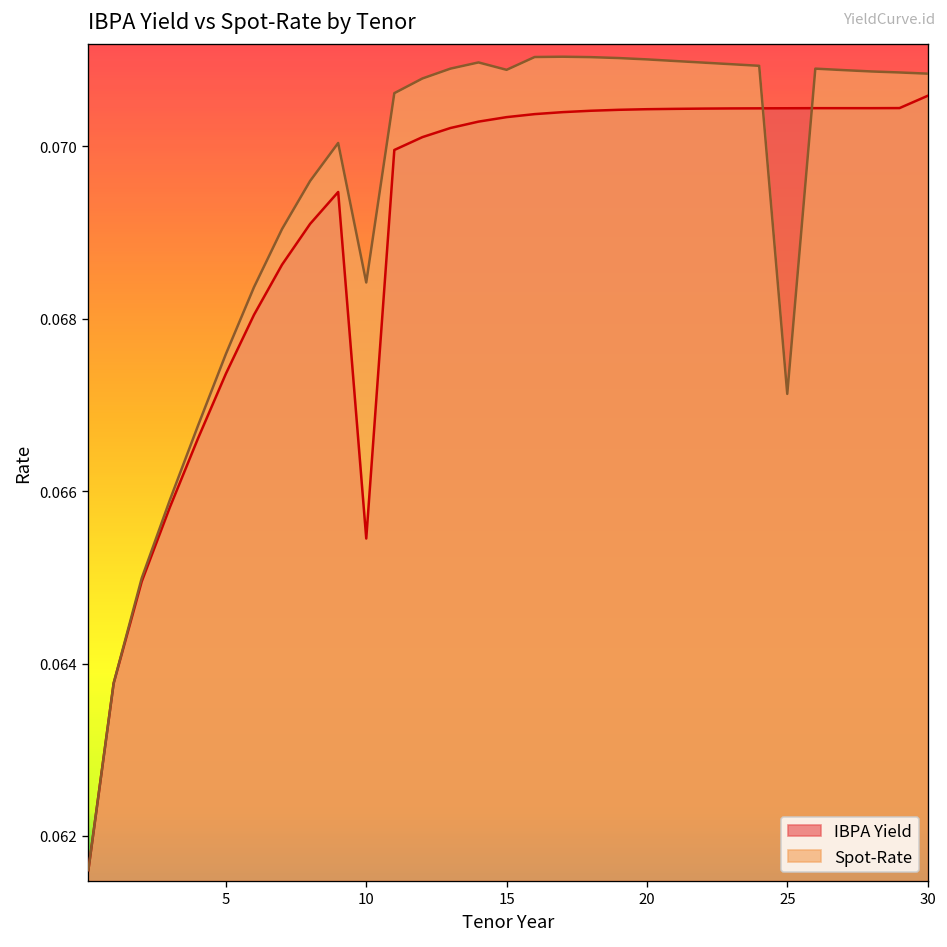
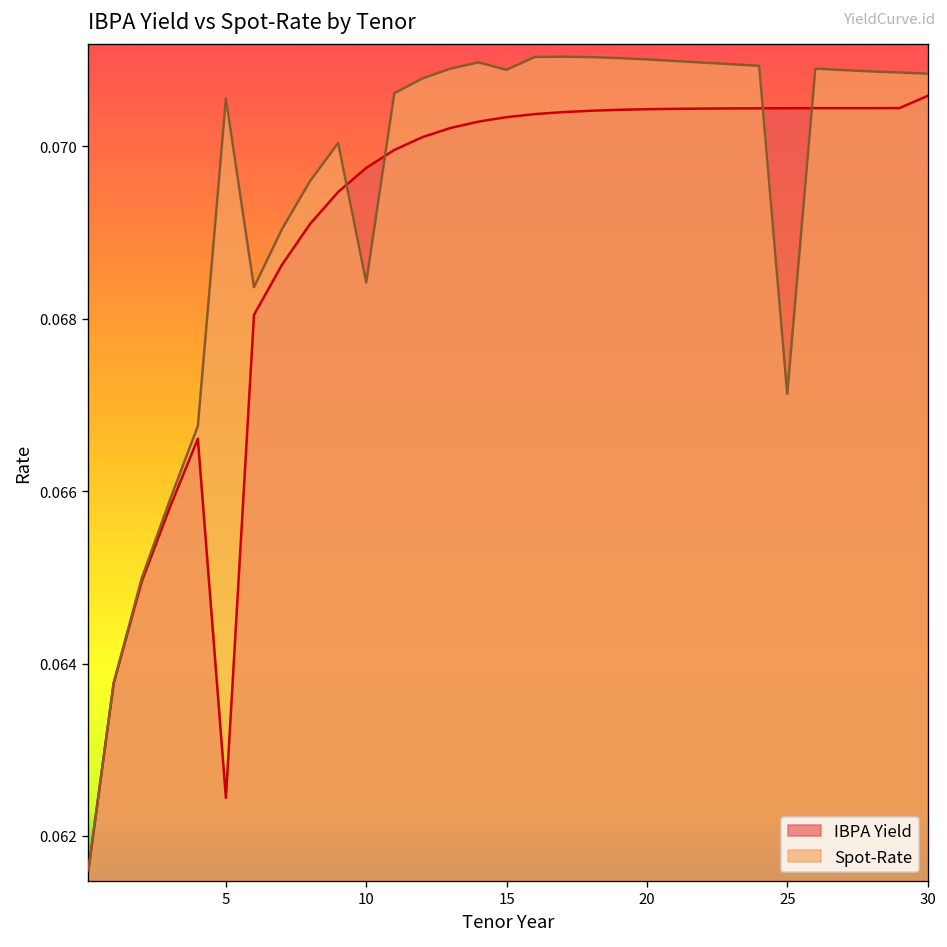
IBPA Yield, 5: 0.0674 -> 0.0624
Spot-Rate, 5: 0.0676 -> 0.0706
IBPA Yield, 10: 0.0655 -> 0.0697
